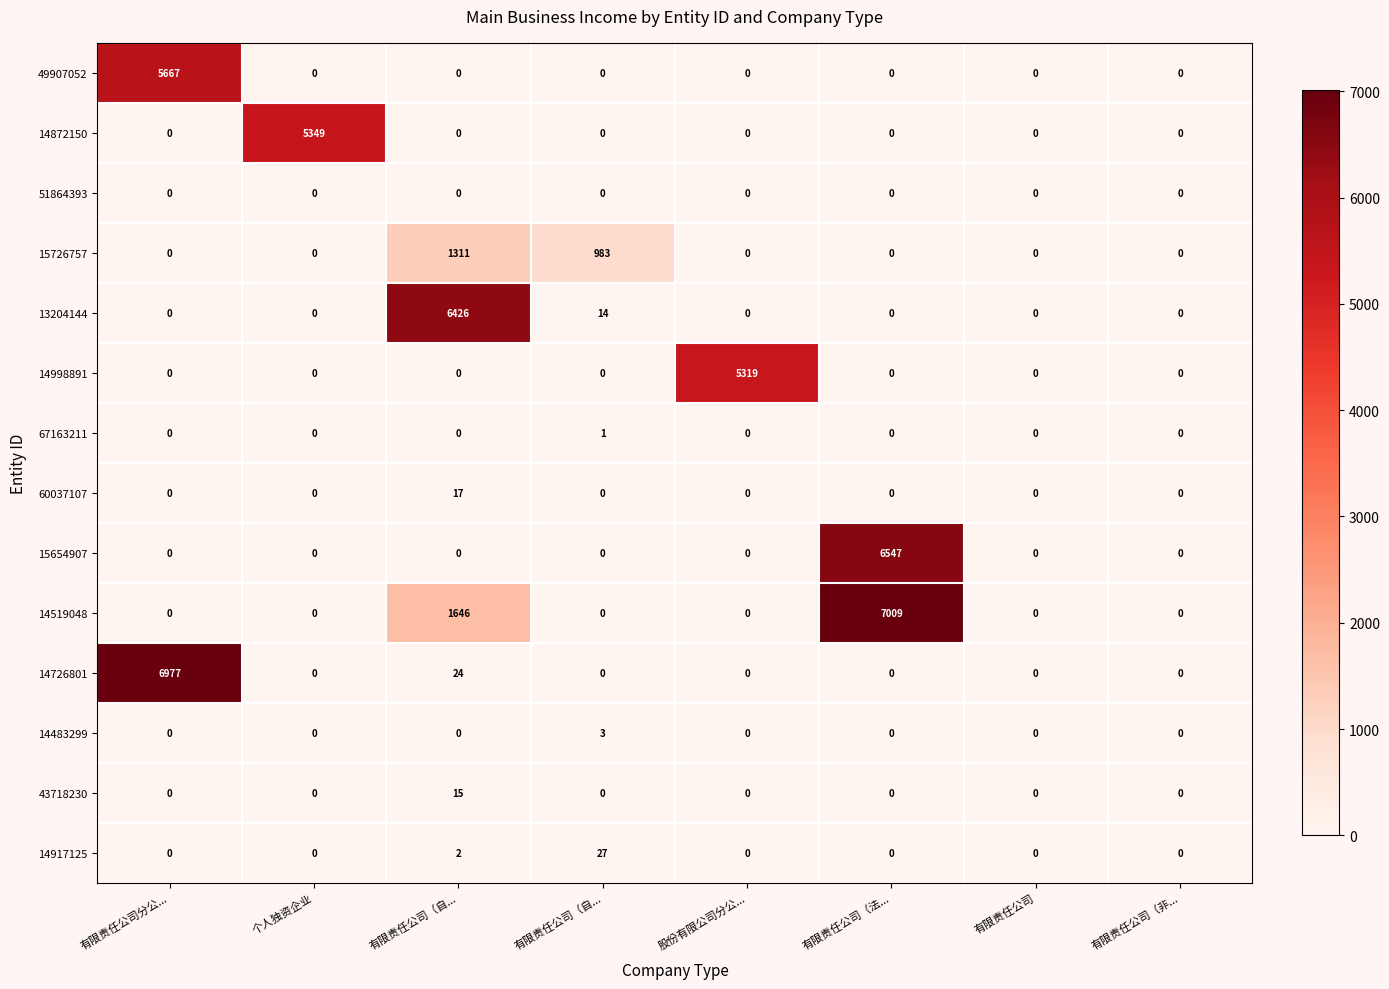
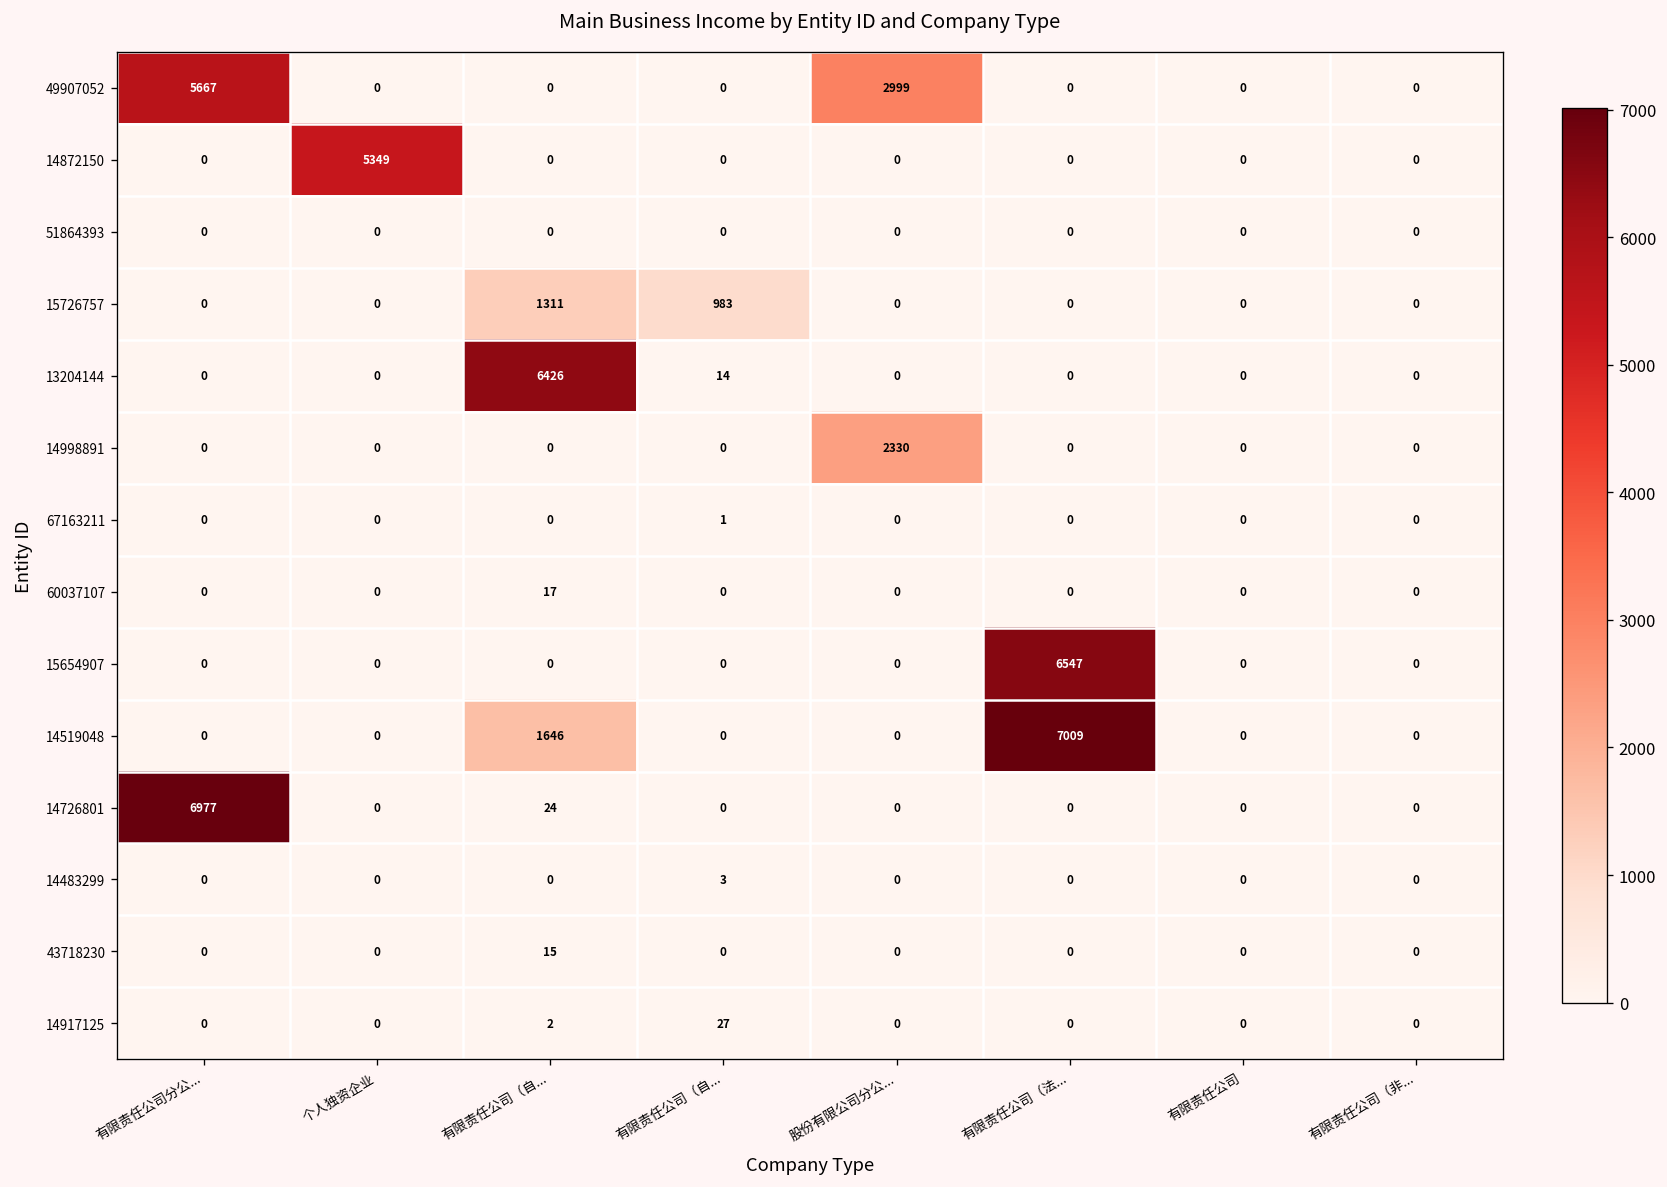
49907052, 股份有限公司分公...: 0 -> 2999
14998891, 股份有限公司分公...: 5319 -> 2330
